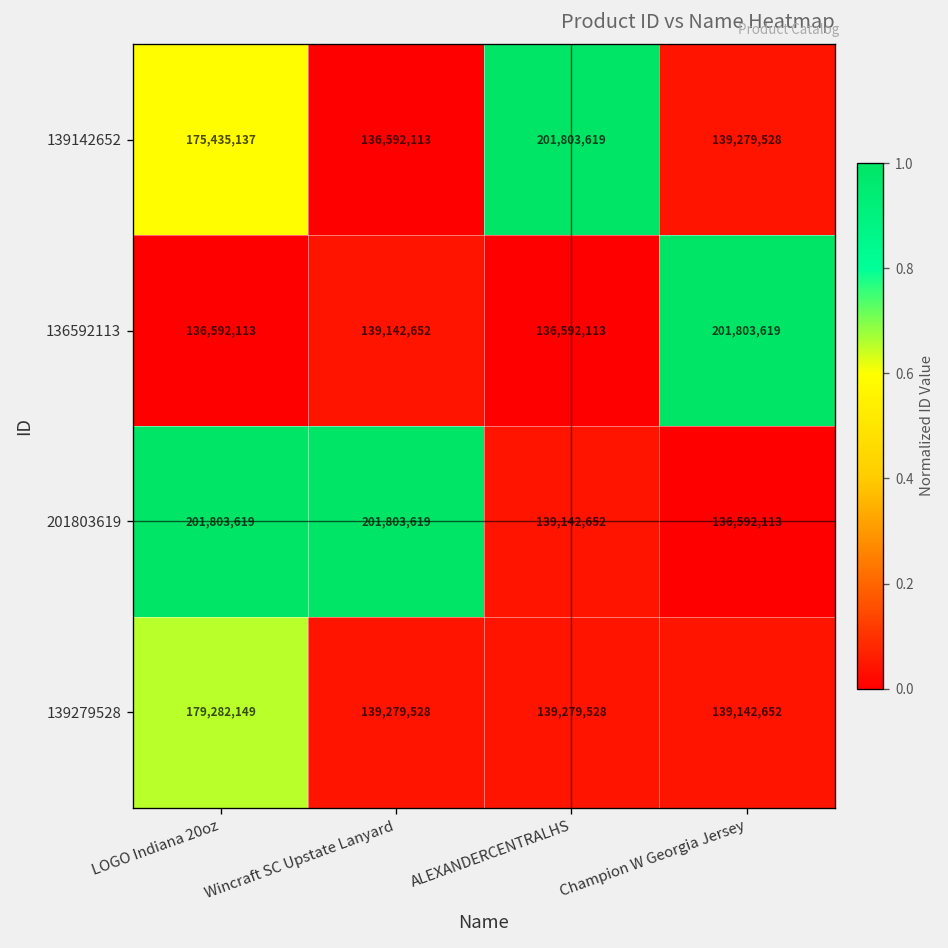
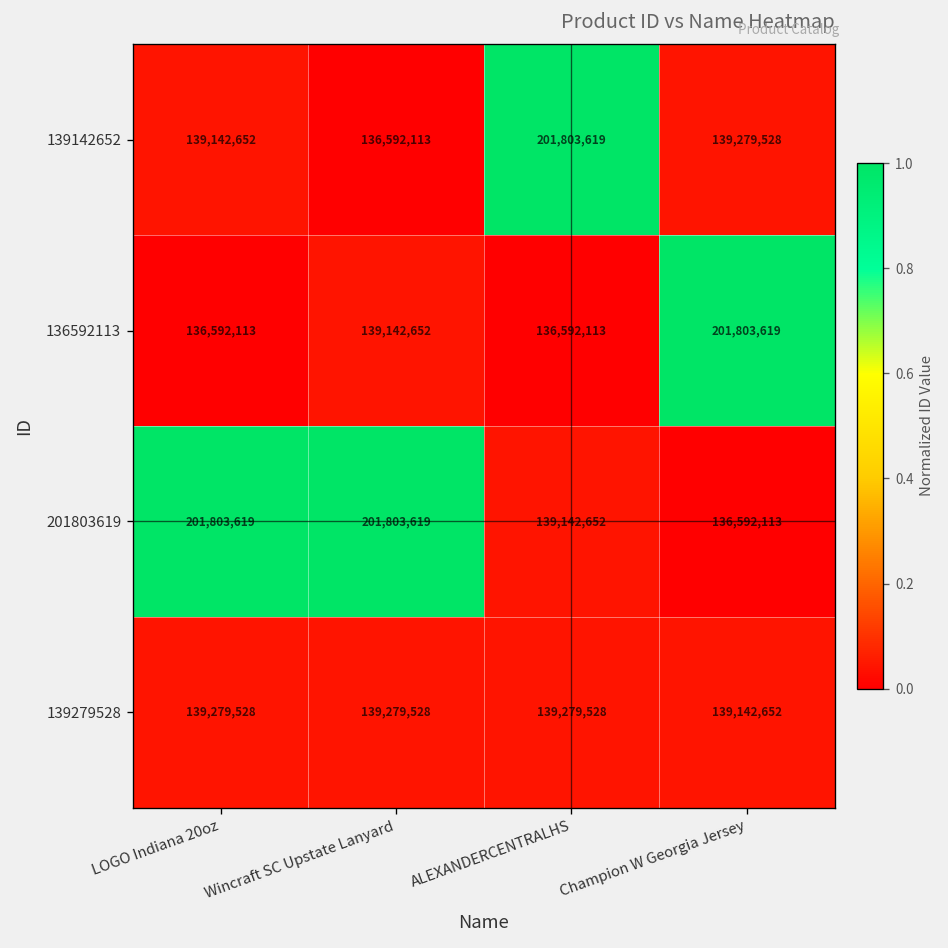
139142652, LOGO Indiana 20oz: 175,435,137 -> 139,142,652
139279528, LOGO Indiana 20oz: 179,282,149 -> 139,279,528
